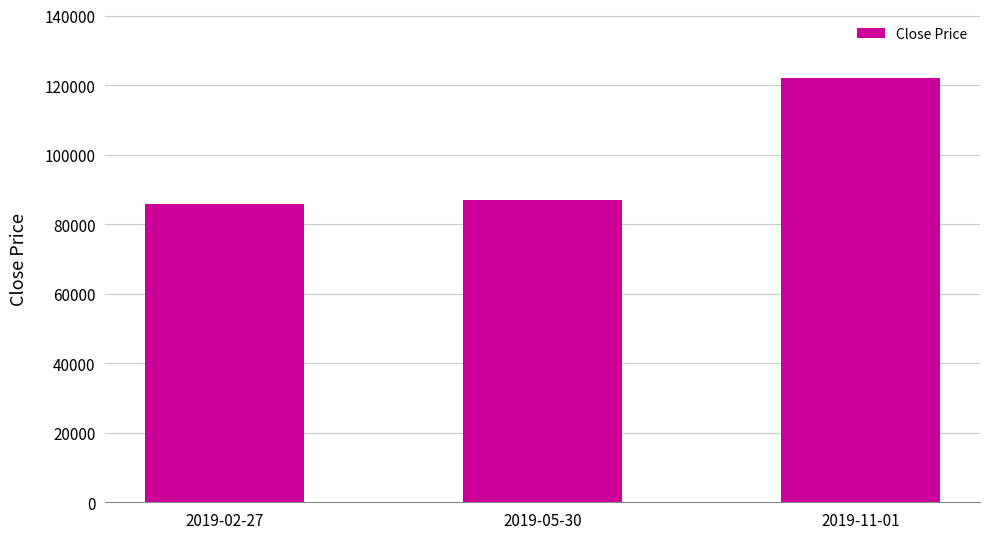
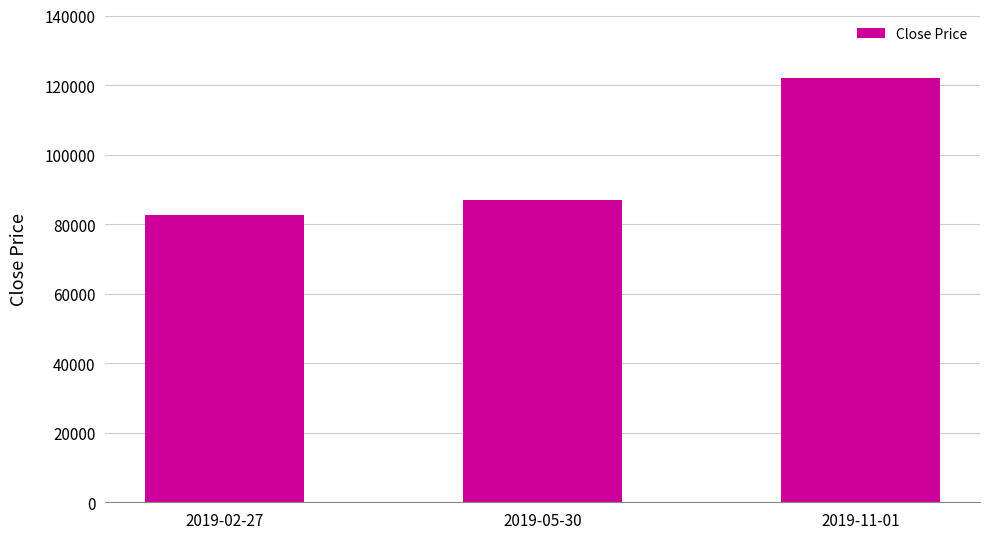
2019-02-27: 86000 -> 83000
